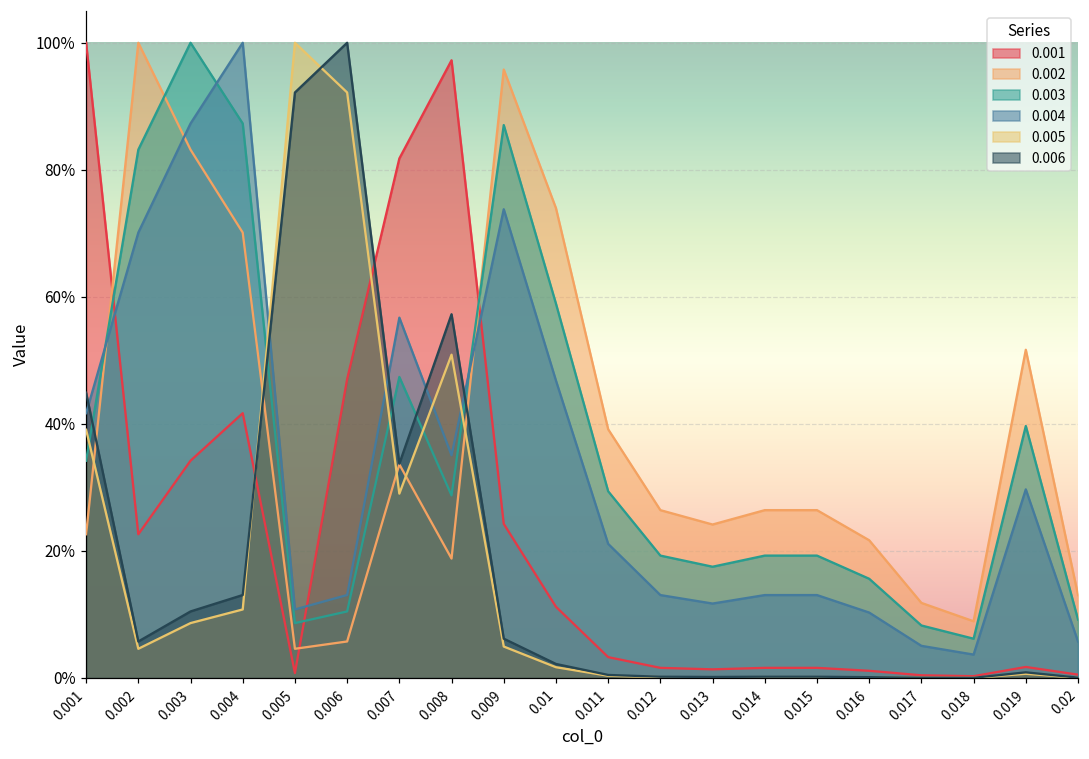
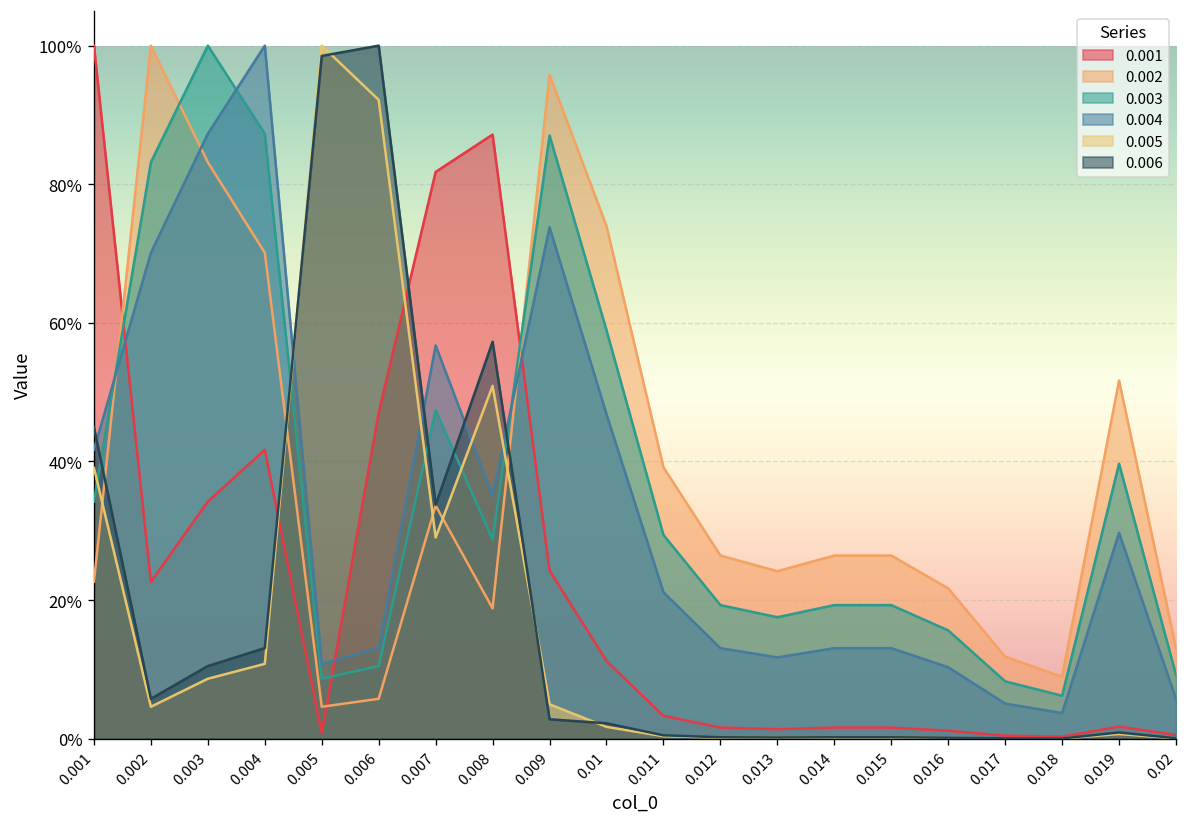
0.006, 0.005: 92% -> 99%
0.001, 0.008: 97% -> 87%
0.006, 0.009: 6% -> 3%
